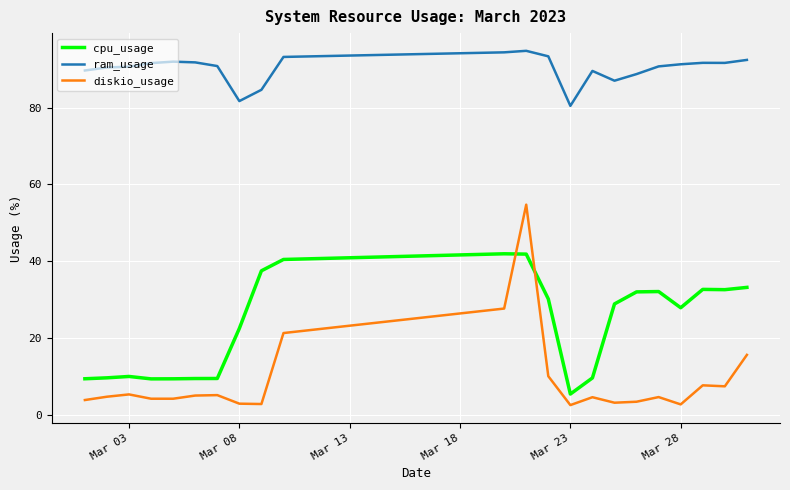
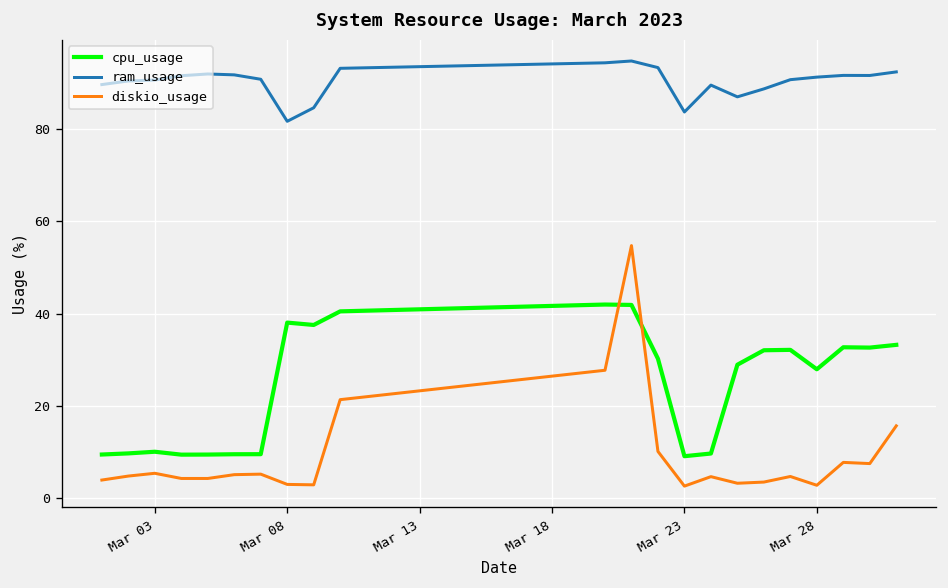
cpu_usage, Mar 08: 23 -> 38
cpu_usage, Mar 23: 5 -> 9
ram_usage, Mar 23: 80 -> 84
